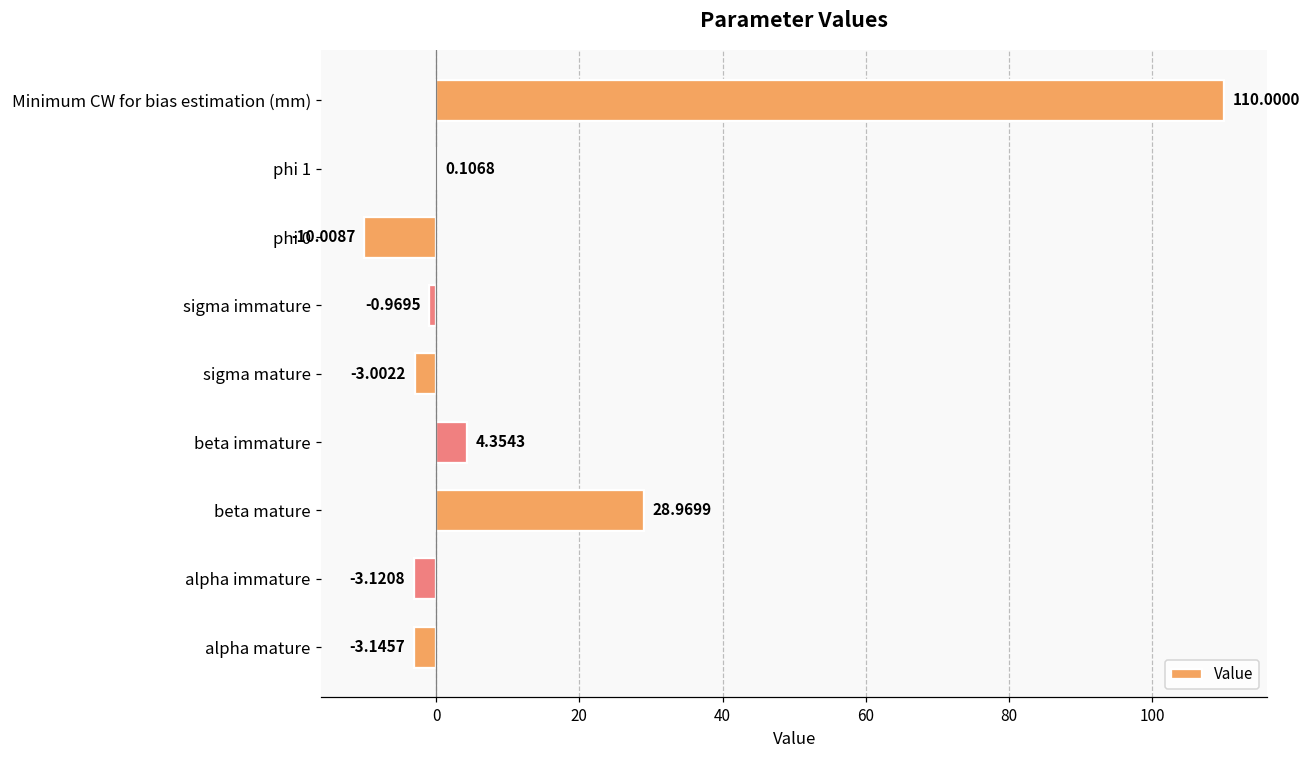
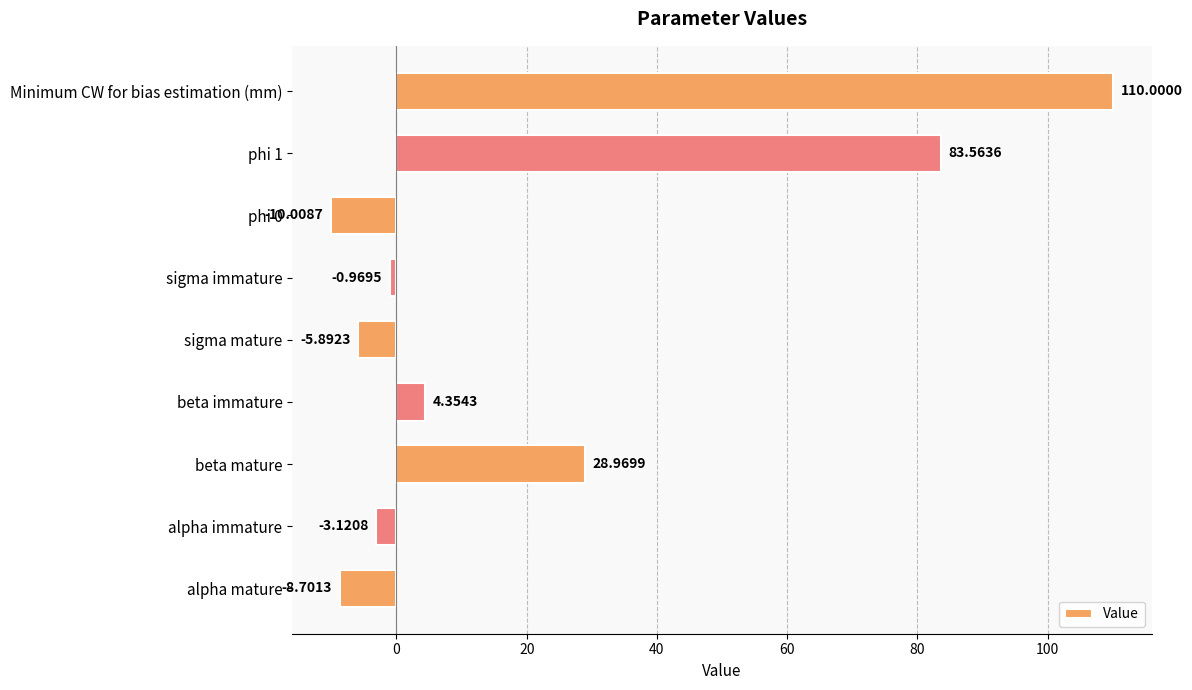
phi 1: 0.1068 -> 83.5636
sigma mature: -3.0022 -> -5.8923
alpha mature: -3.1457 -> -8.7013
